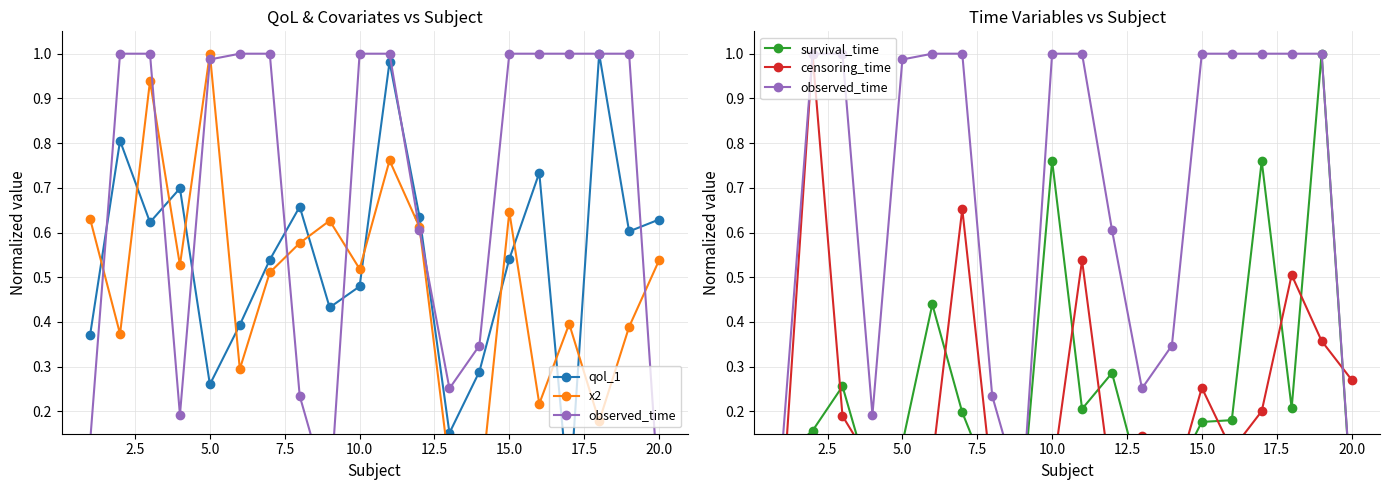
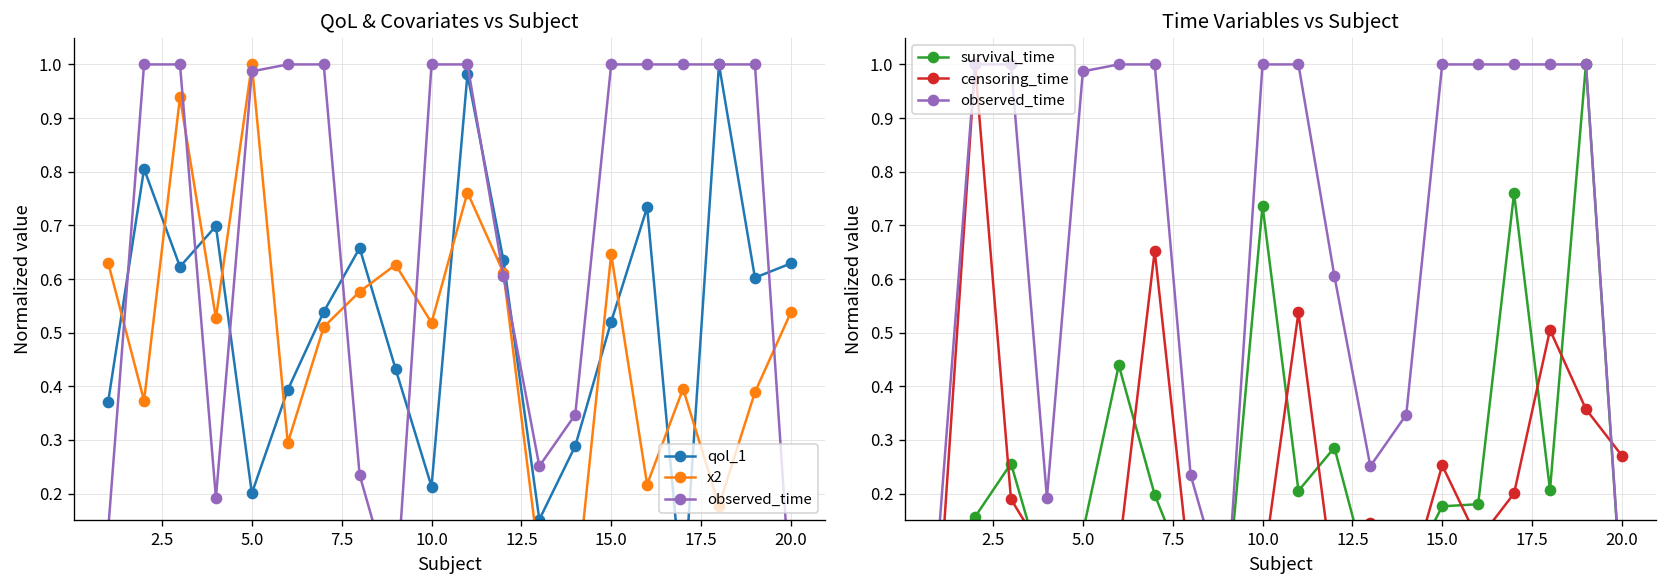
QoL & Covariates vs Subject, qol_1, 5.0: 0.26 -> 0.20
QoL & Covariates vs Subject, qol_1, 10.0: 0.48 -> 0.21
QoL & Covariates vs Subject, qol_1, 15.0: 0.54 -> 0.52
Time Variables vs Subject, survival_time, 10.0: 0.76 -> 0.74
